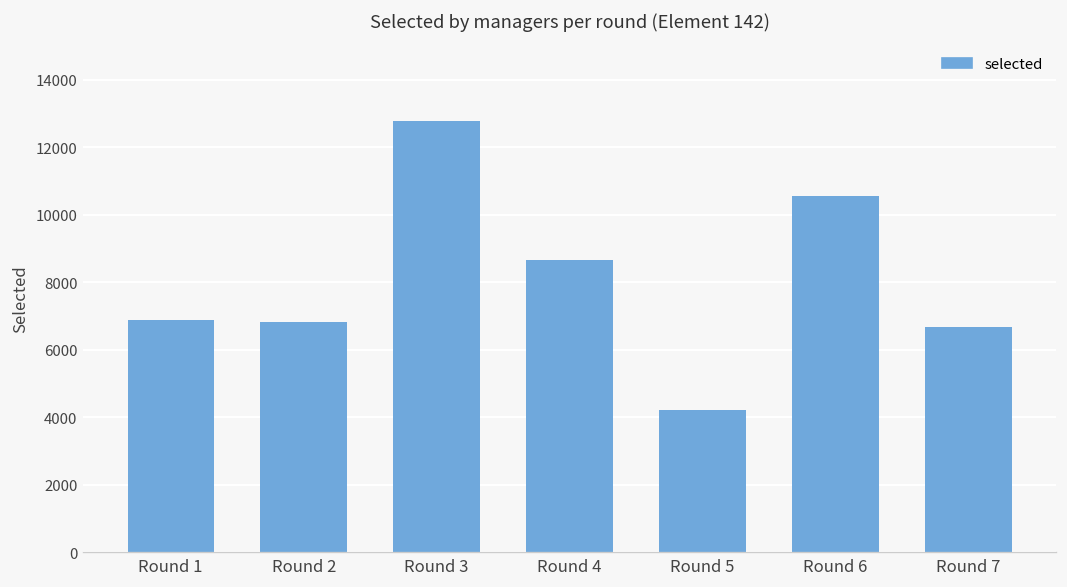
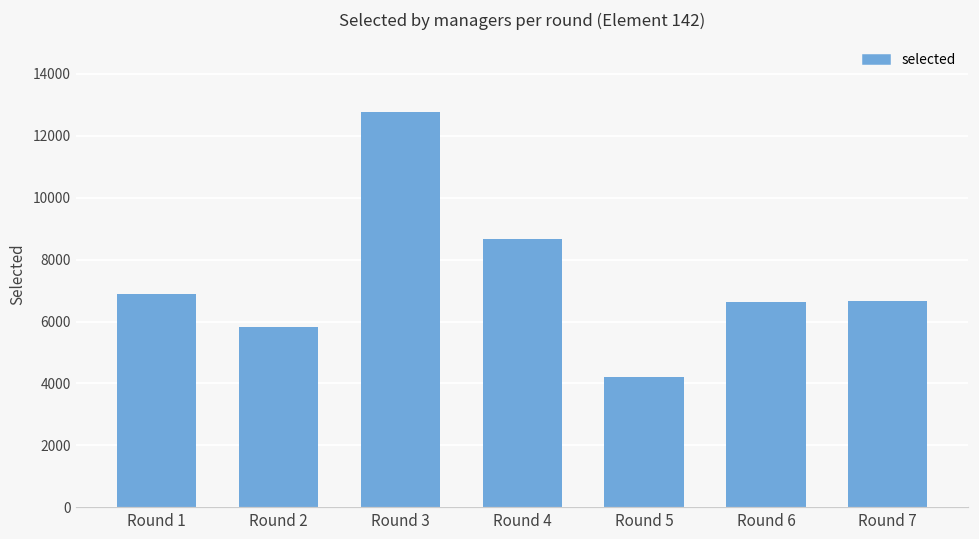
Round 2: 6800 -> 5800
Round 6: 10500 -> 6600
